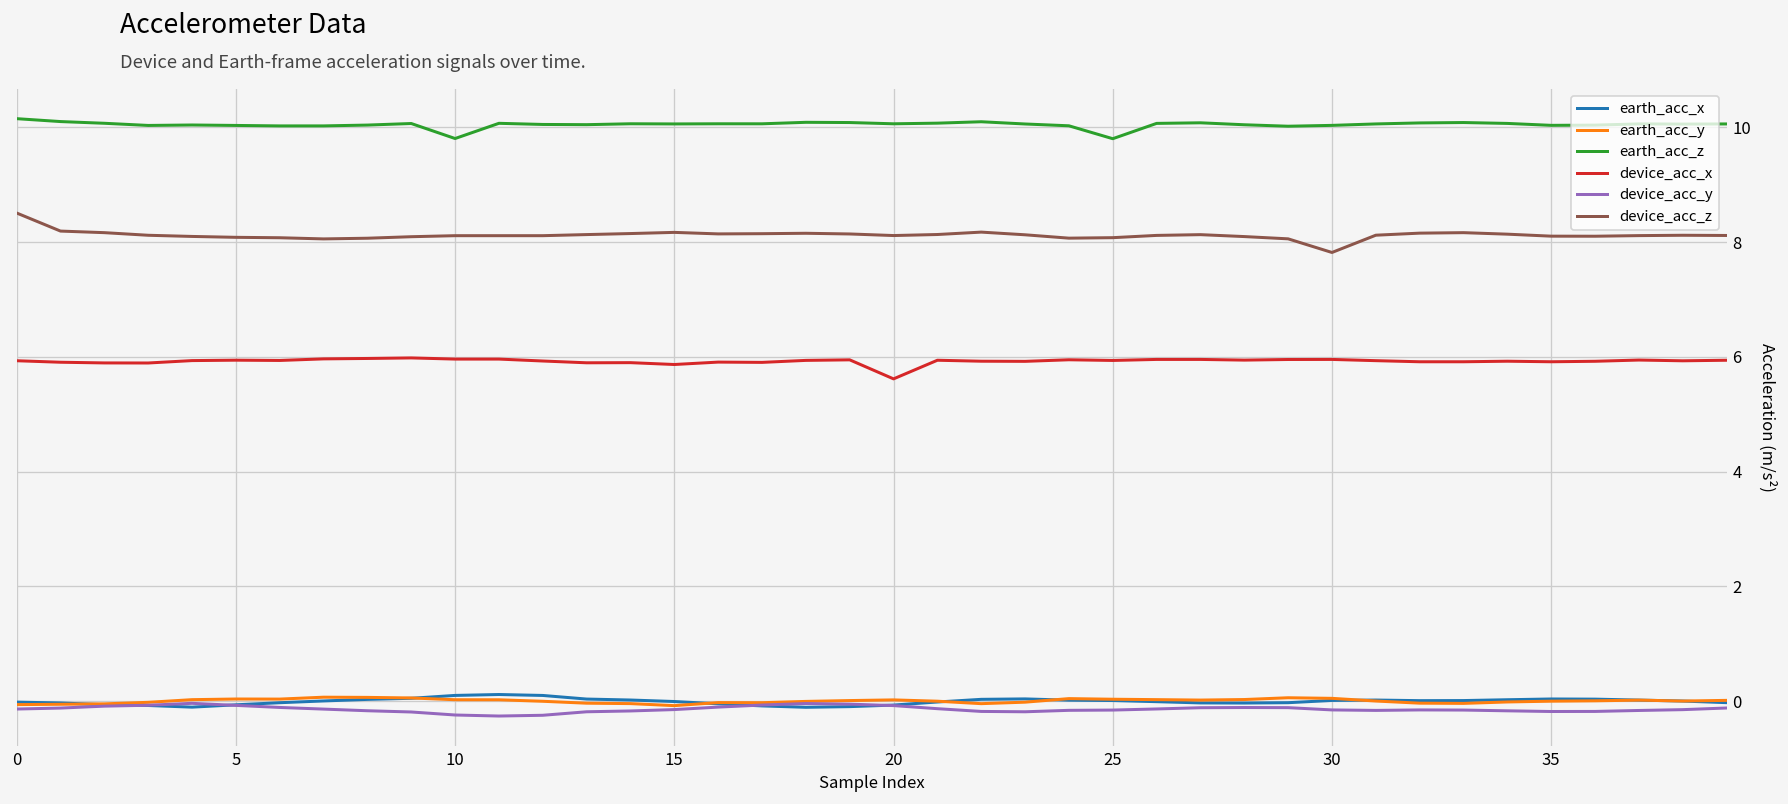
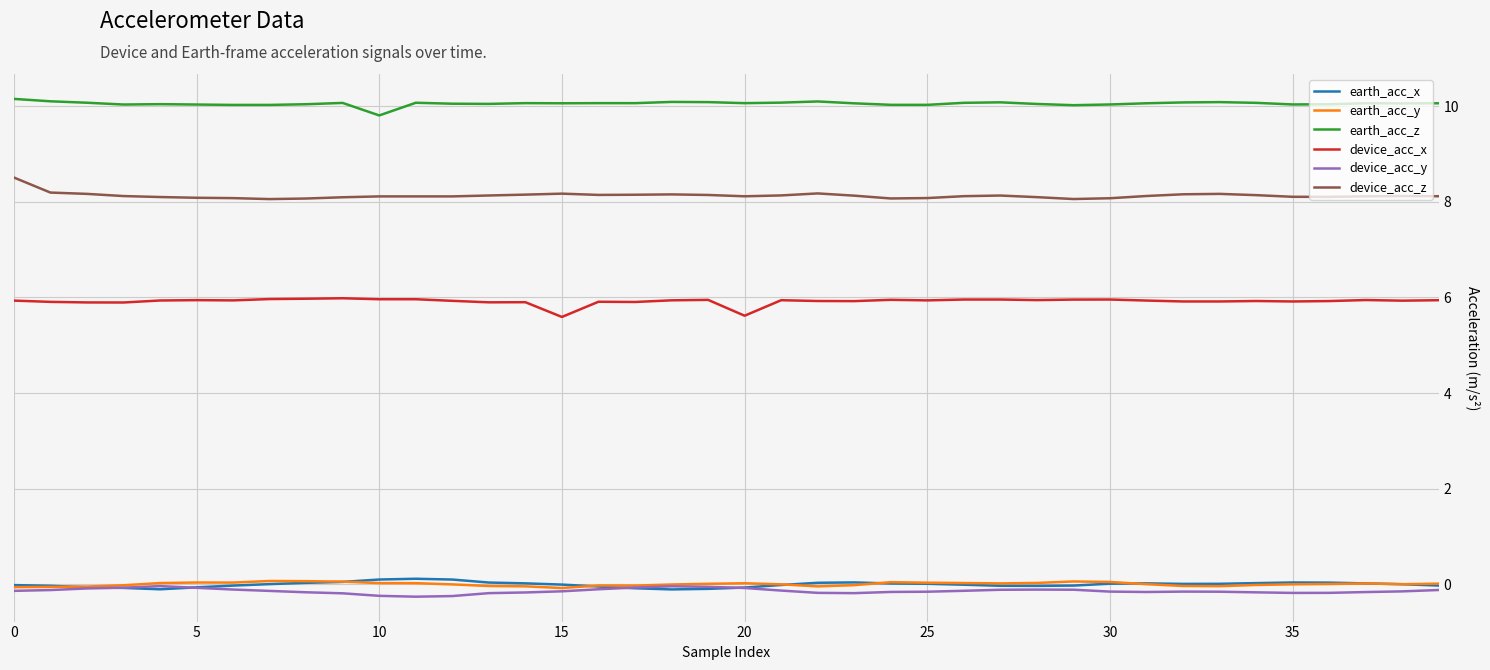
device_acc_x, 15: 5.9 -> 5.6
earth_acc_z, 25: 9.8 -> 10.0
device_acc_z, 30: 7.8 -> 8.1
